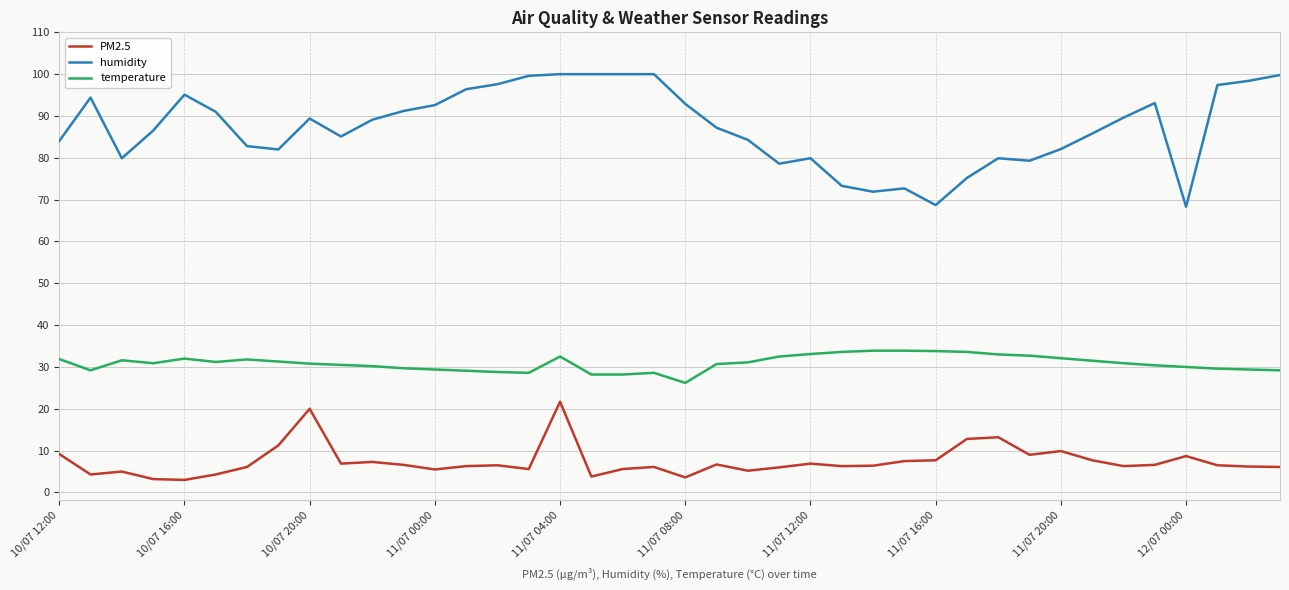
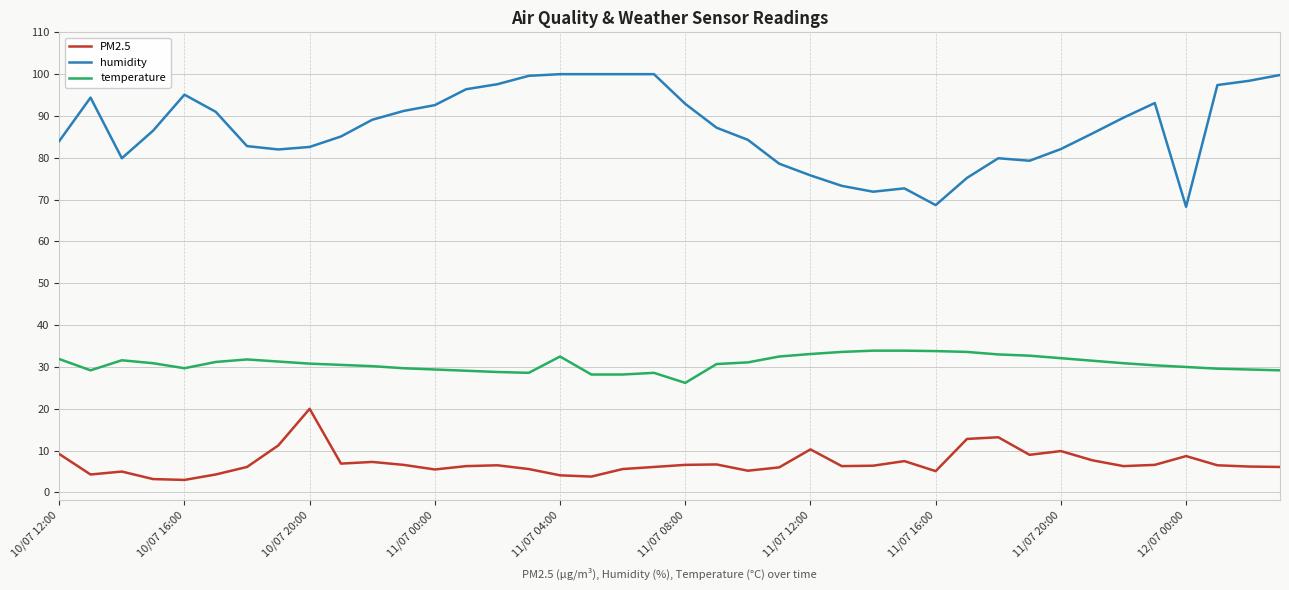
temperature, 10/07 16:00: 32 -> 30
humidity, 10/07 20:00: 89 -> 83
PM2.5, 11/07 04:00: 22 -> 4
PM2.5, 11/07 08:00: 4 -> 7
PM2.5, 11/07 12:00: 7 -> 10
humidity, 11/07 12:00: 80 -> 76
PM2.5, 11/07 16:00: 8 -> 5
